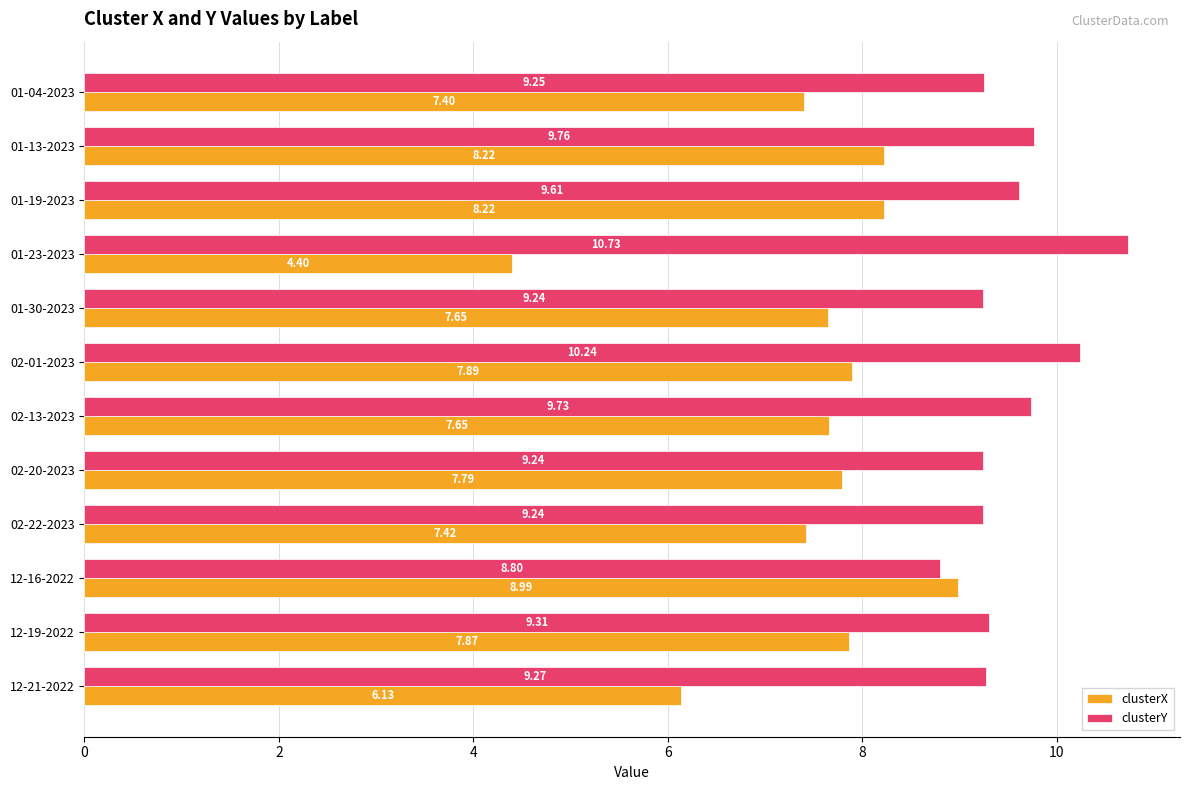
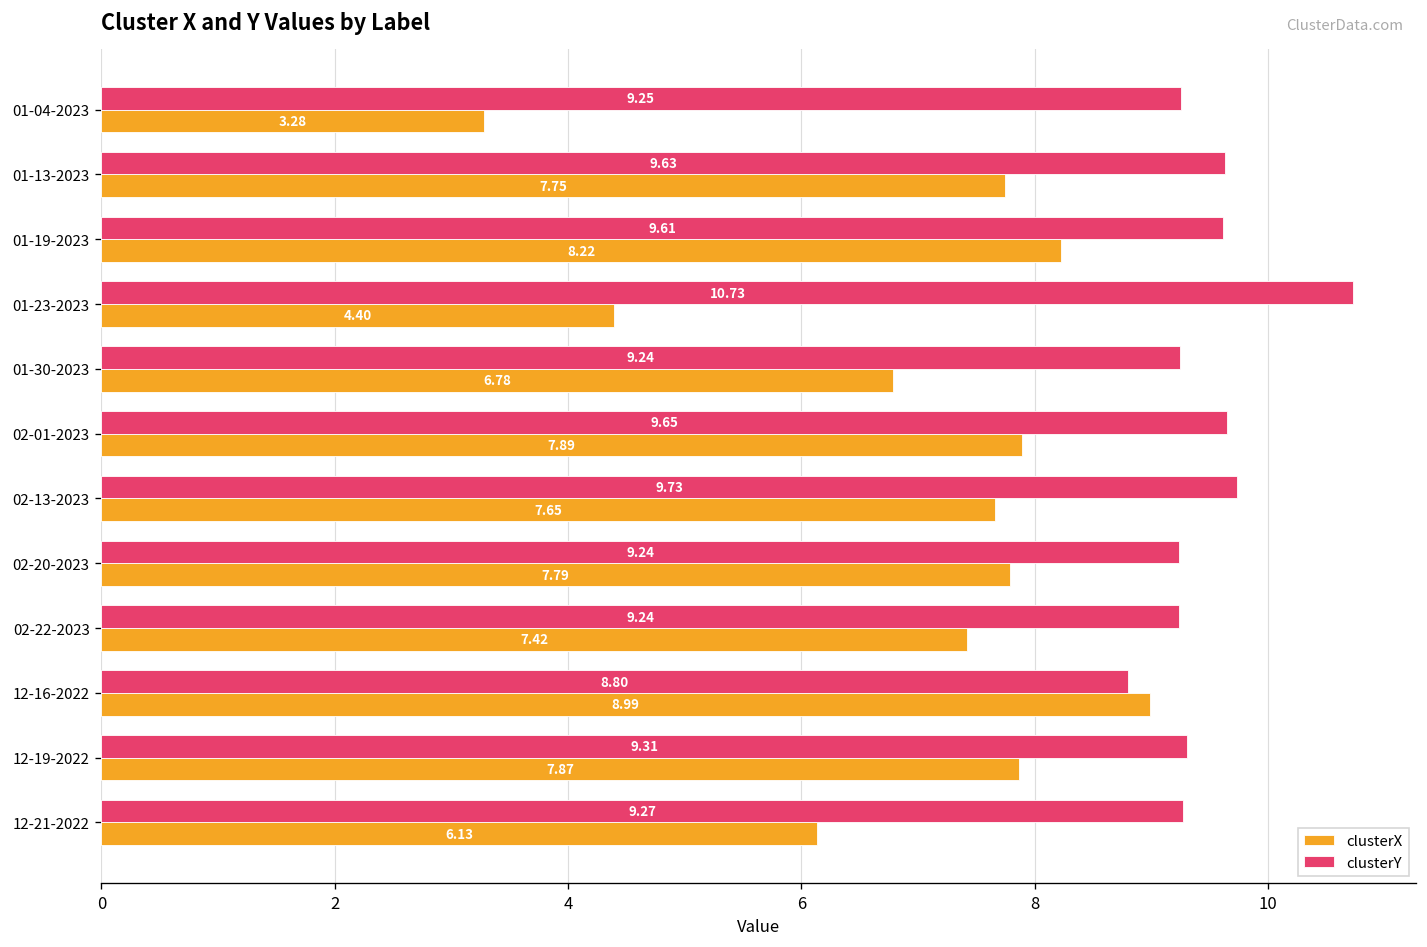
clusterX, 01-04-2023: 7.40 -> 3.28
clusterY, 01-13-2023: 9.76 -> 9.63
clusterX, 01-13-2023: 8.22 -> 7.75
clusterX, 01-30-2023: 7.65 -> 6.78
clusterY, 02-01-2023: 10.24 -> 9.65
